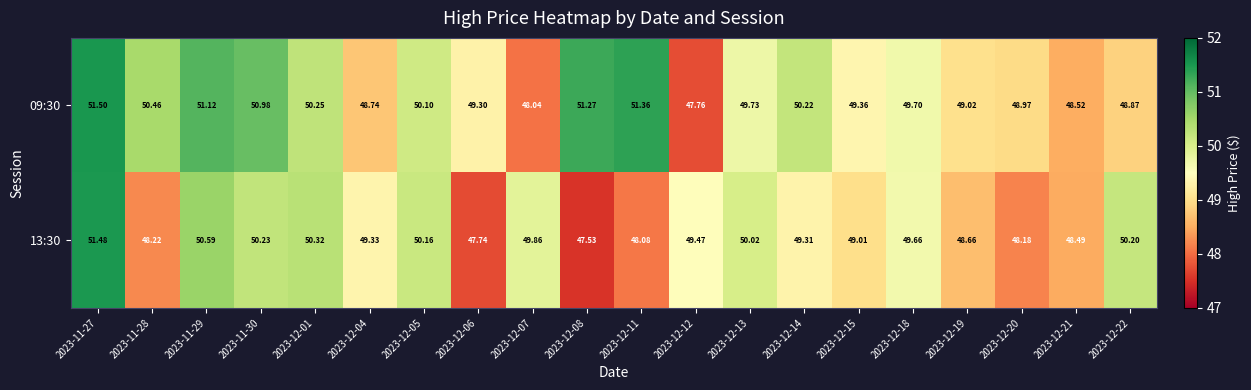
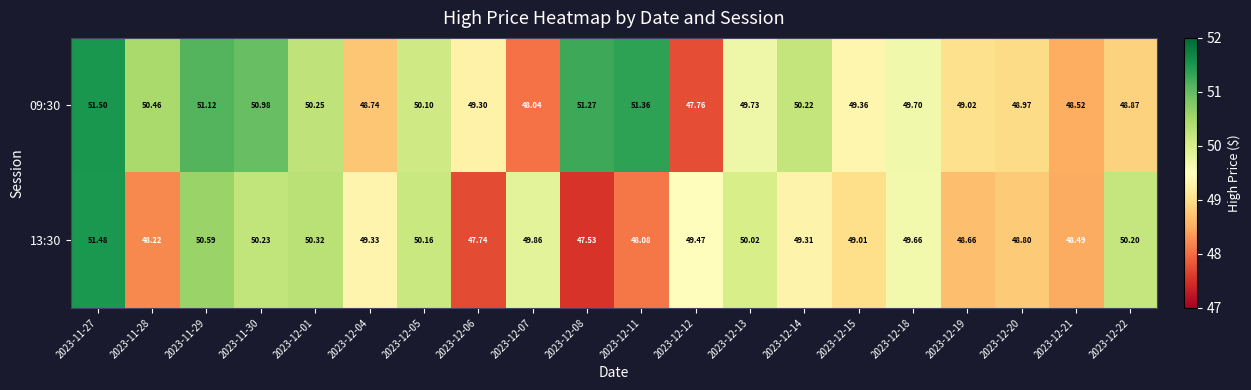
13:30, 2023-12-20: 48.18 -> 48.80
